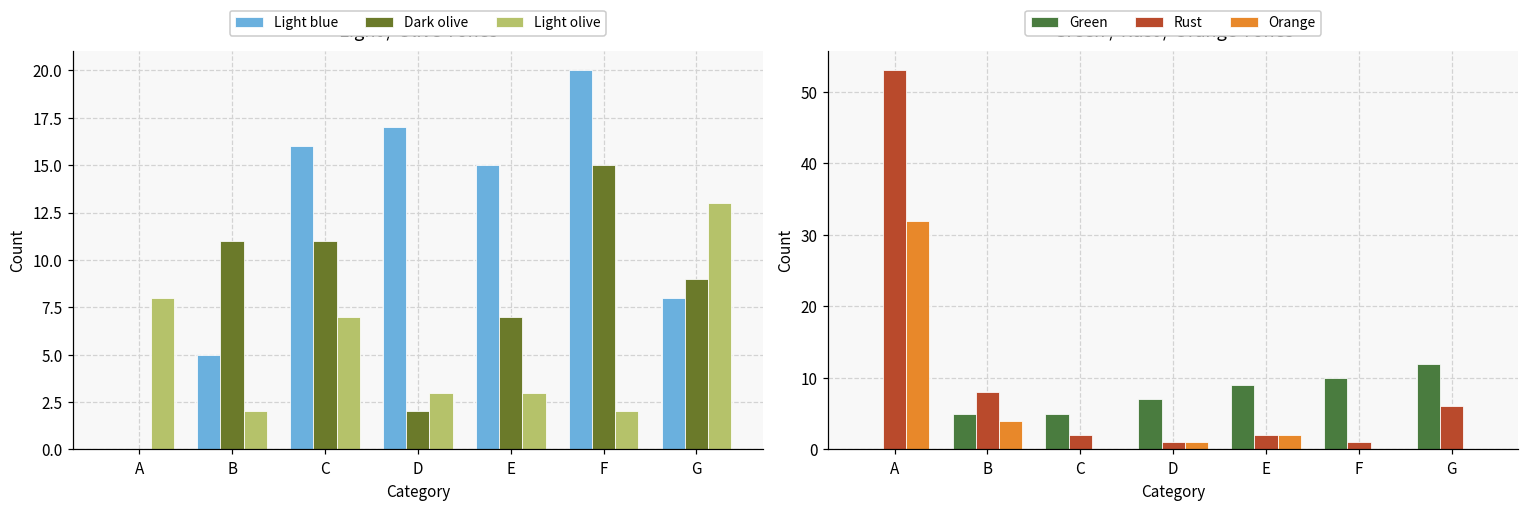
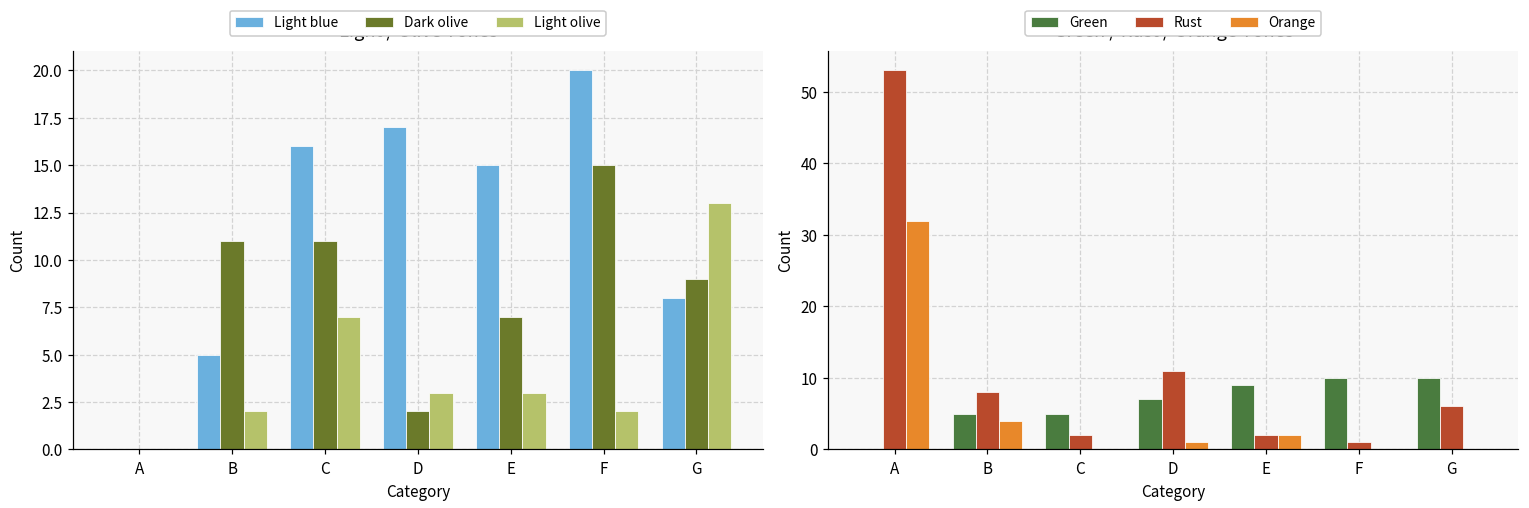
Light / Olive Tones, Light olive, A: 8 -> 0
Green / Rust / Orange Tones, Rust, D: 1 -> 11
Green / Rust / Orange Tones, Green, G: 12 -> 10
